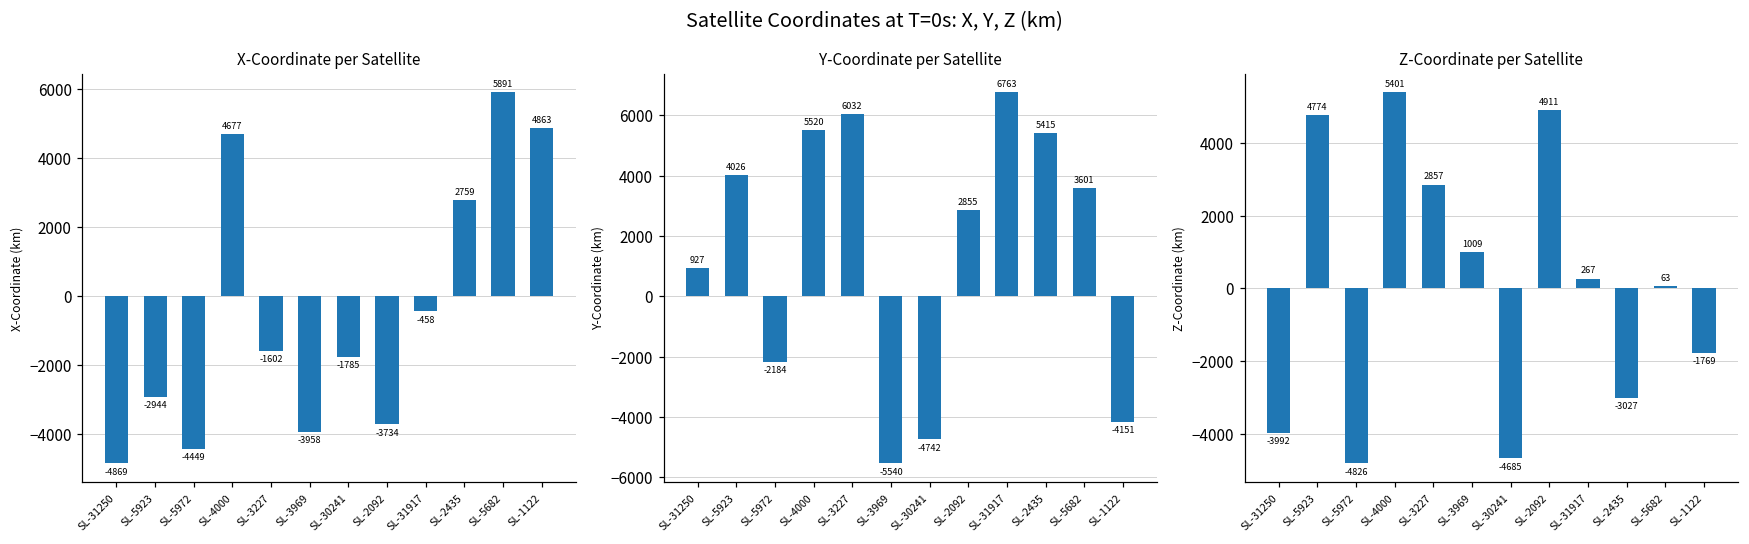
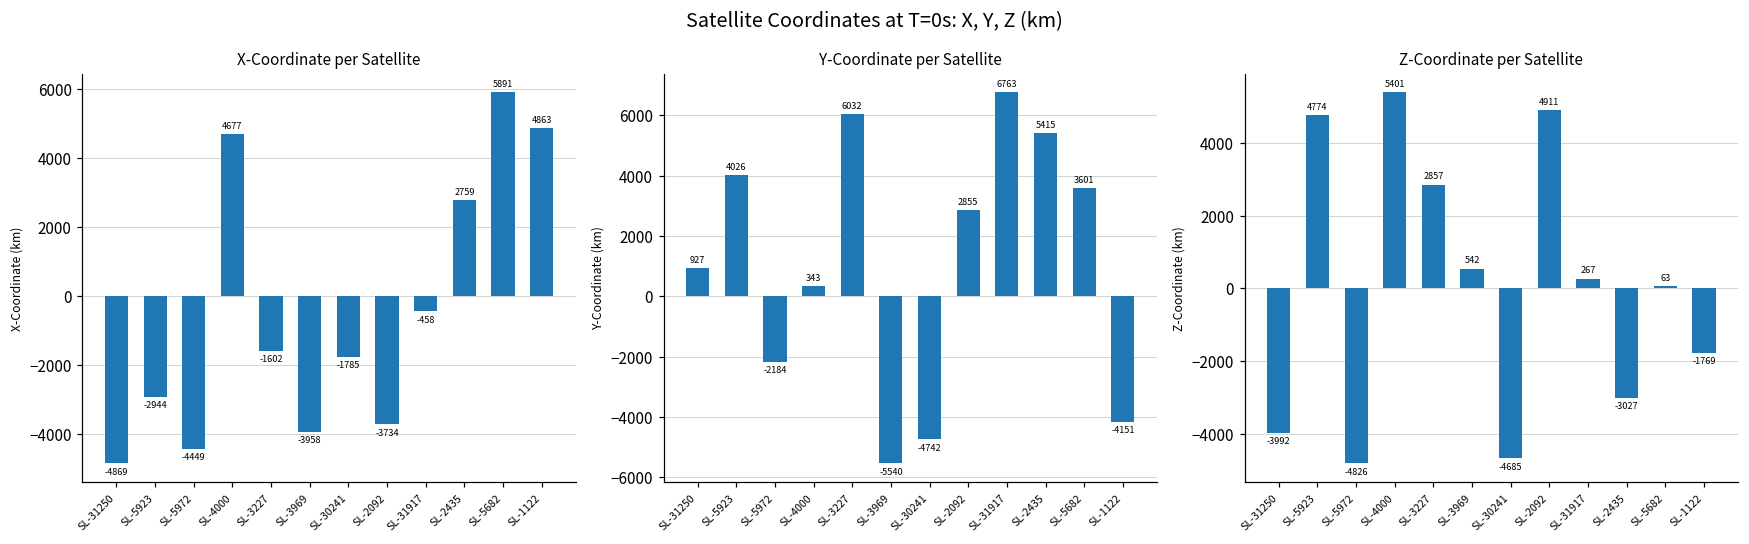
Y-Coordinate per Satellite, SL-4000: 5520 -> 343
Z-Coordinate per Satellite, SL-3969: 1009 -> 542
